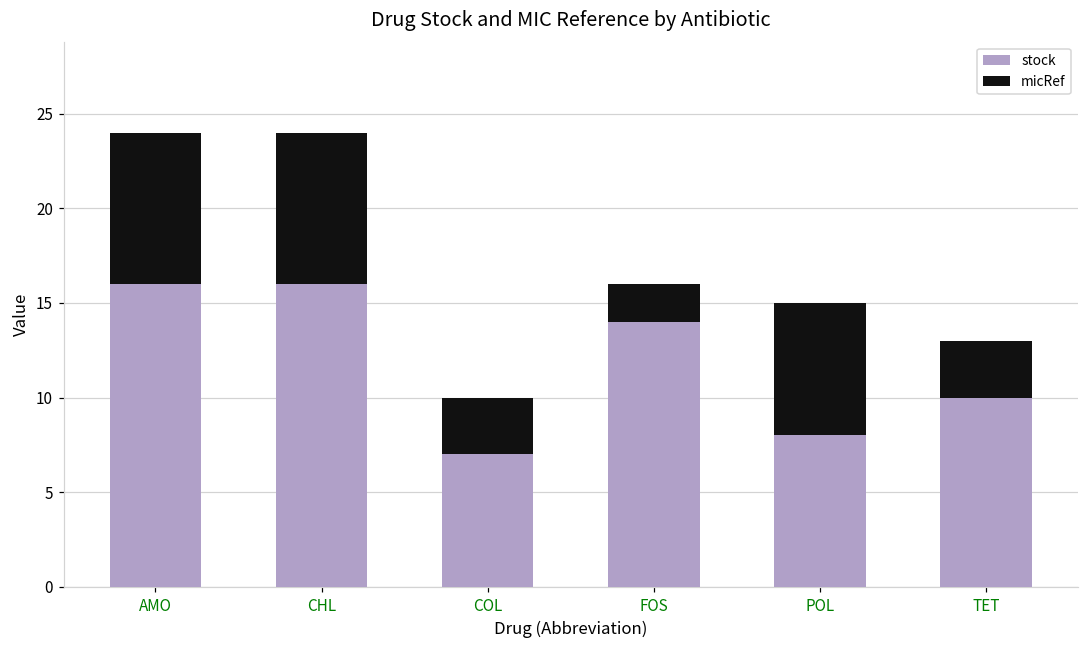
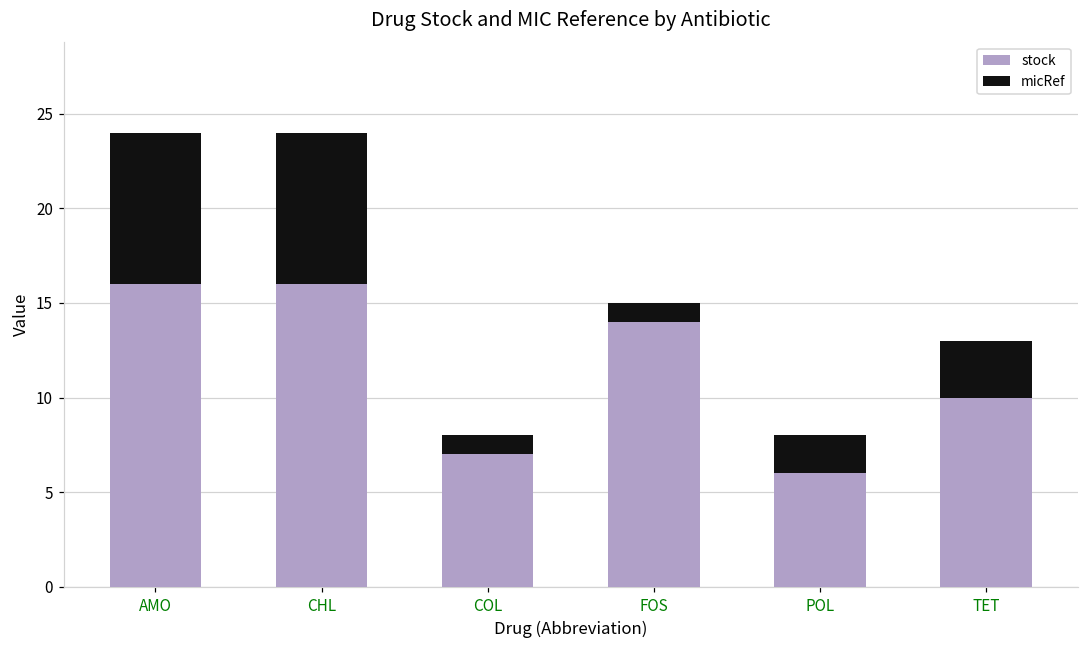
micRef, COL: 3 -> 1
micRef, FOS: 2 -> 1
stock, POL: 8 -> 6
micRef, POL: 7 -> 2
